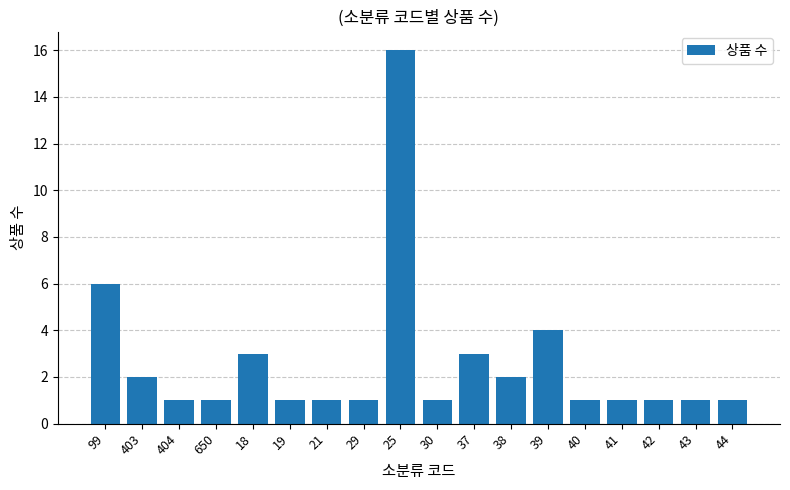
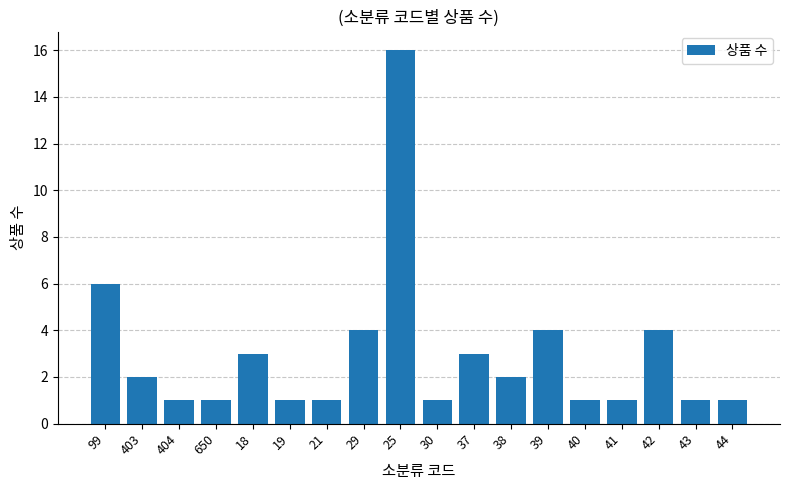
29: 1 -> 4
42: 1 -> 4
